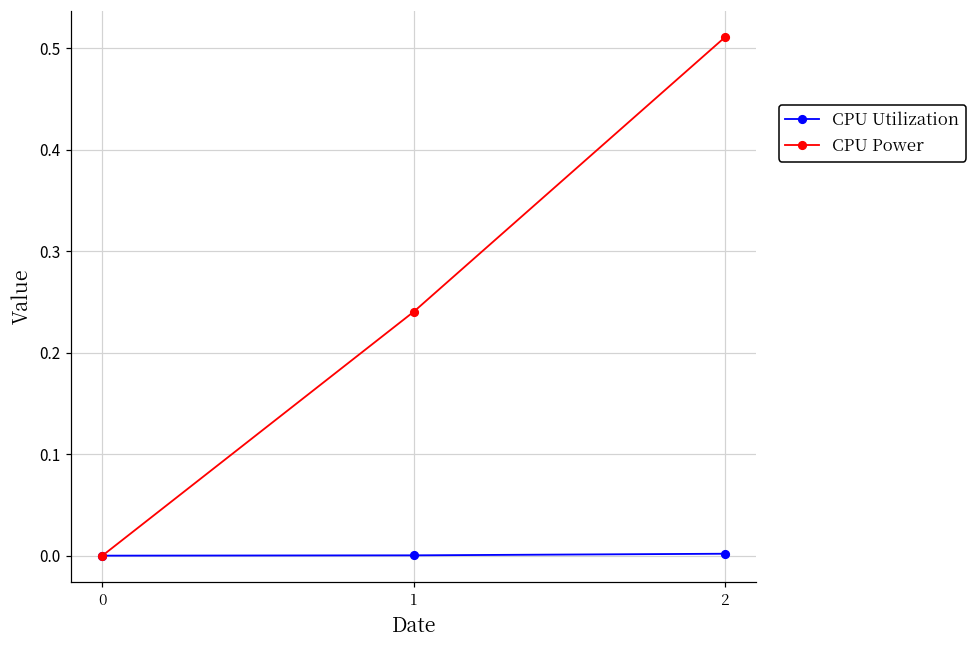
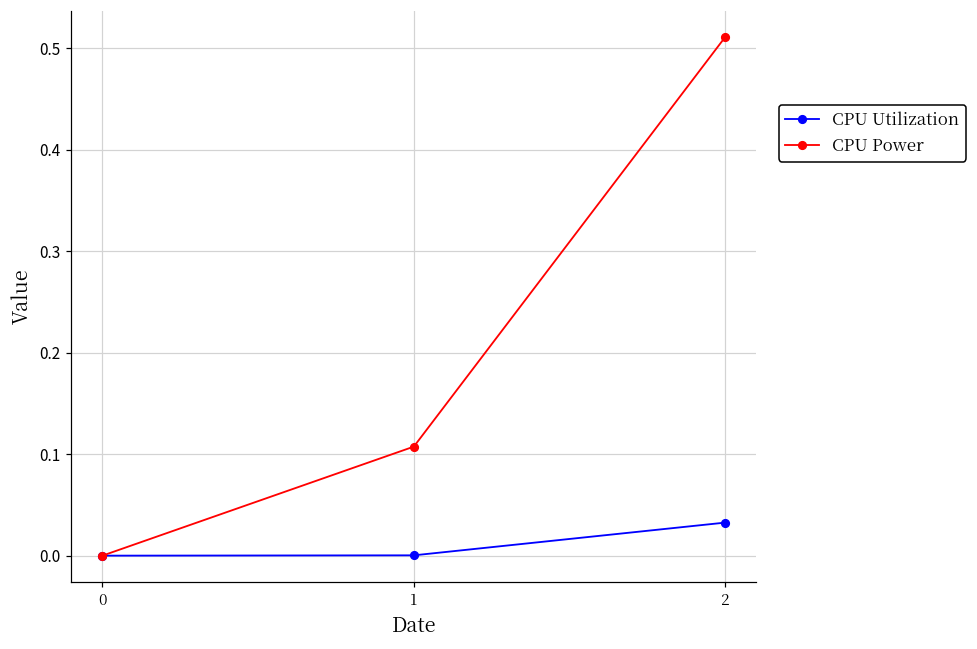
CPU Power, 1: 0.24 -> 0.11
CPU Utilization, 2: 0.00 -> 0.03
